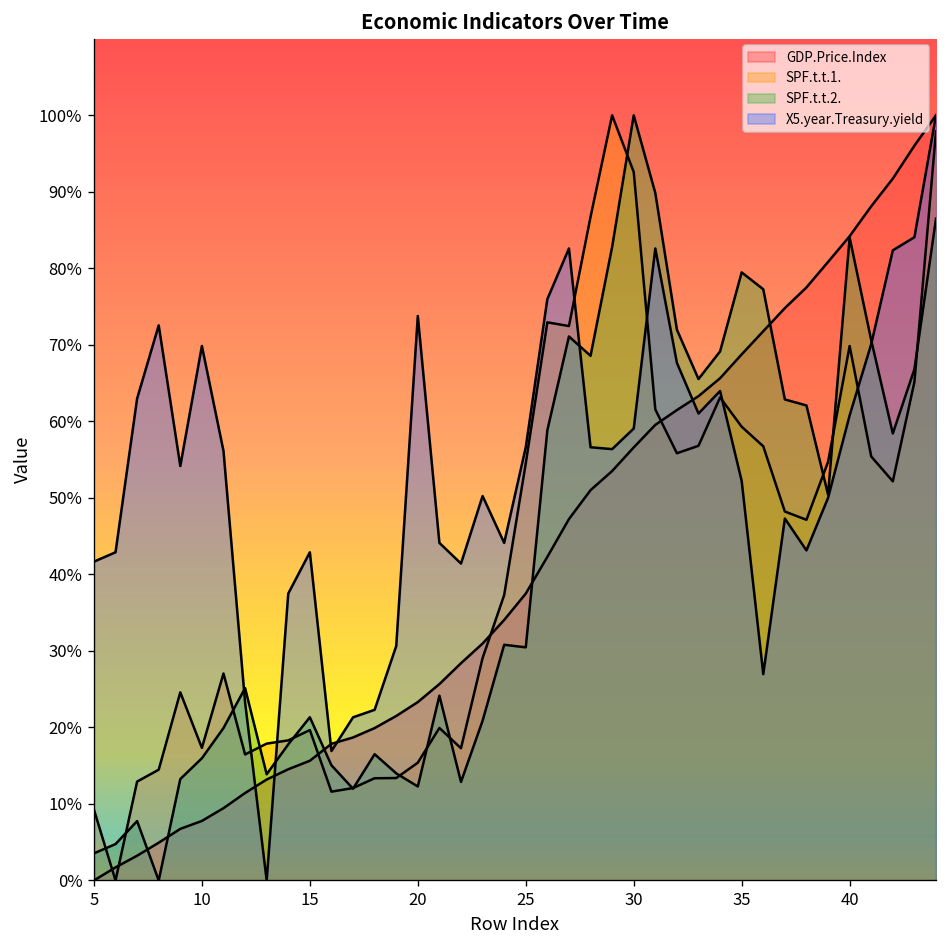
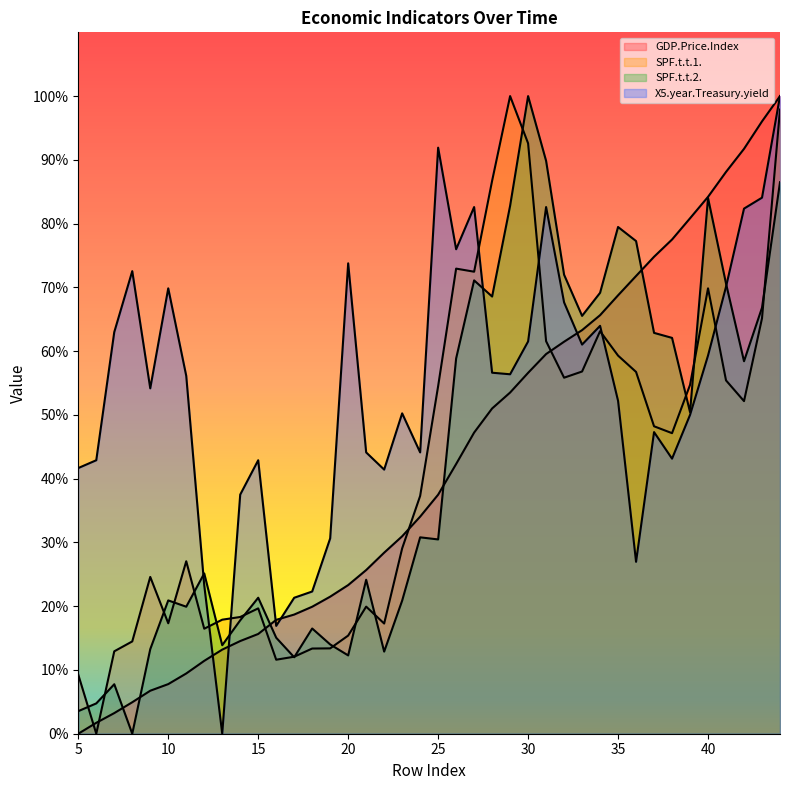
SPF.t.t.2., 10: 16% -> 21%
X5.year.Treasury.yield, 25: 57% -> 92%
X5.year.Treasury.yield, 30: 59% -> 62%
X5.year.Treasury.yield, 40: 61% -> 59%
